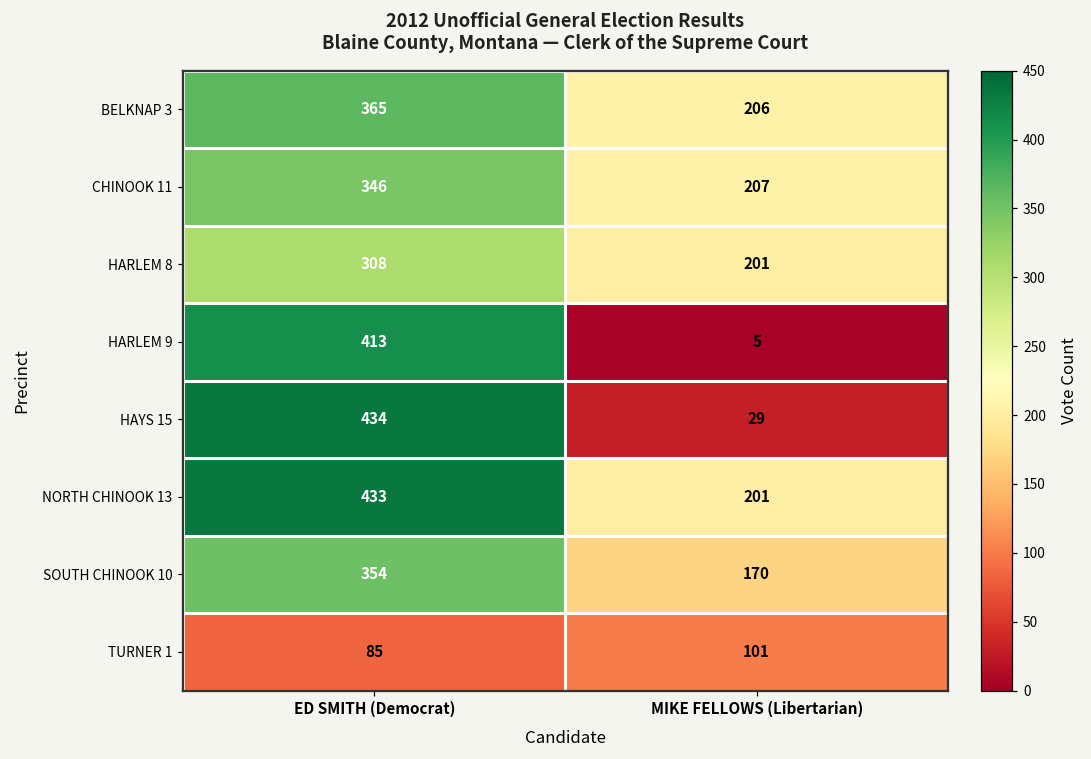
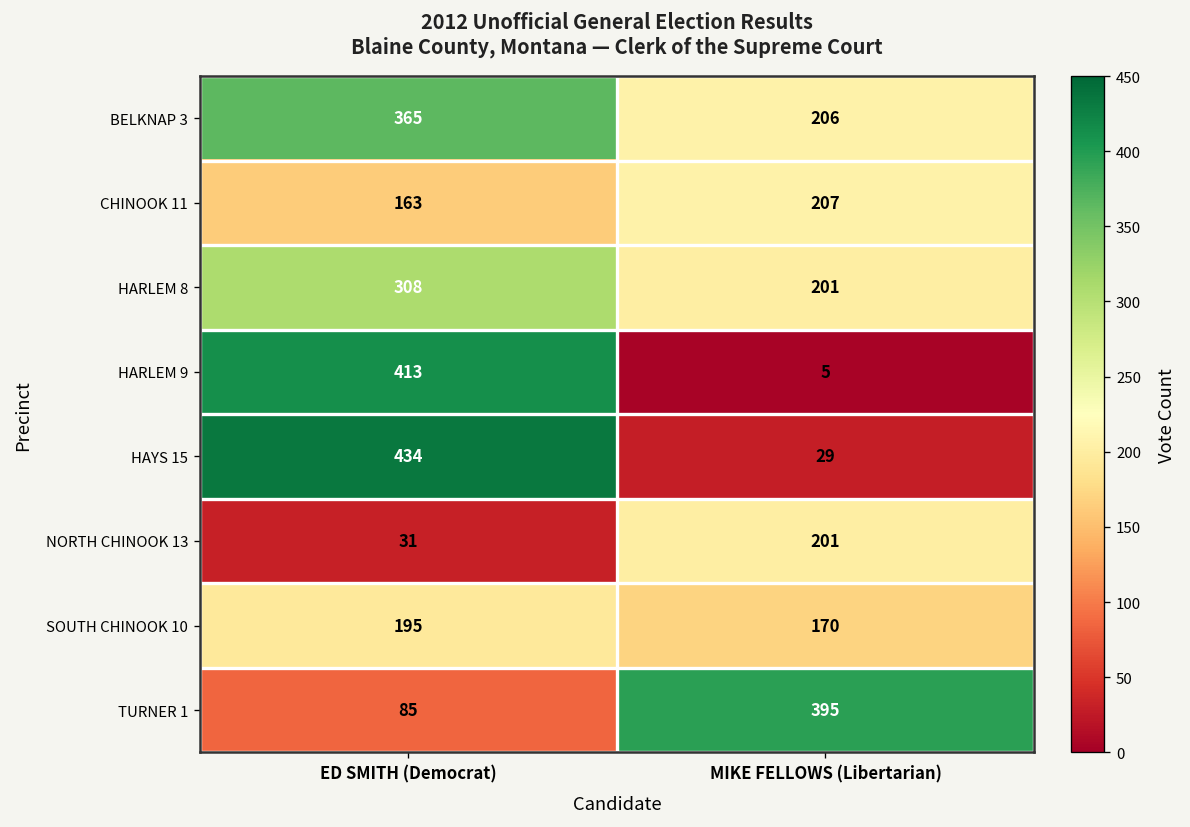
CHINOOK 11, ED SMITH (Democrat): 346 -> 163
NORTH CHINOOK 13, ED SMITH (Democrat): 433 -> 31
SOUTH CHINOOK 10, ED SMITH (Democrat): 354 -> 195
TURNER 1, MIKE FELLOWS (Libertarian): 101 -> 395
